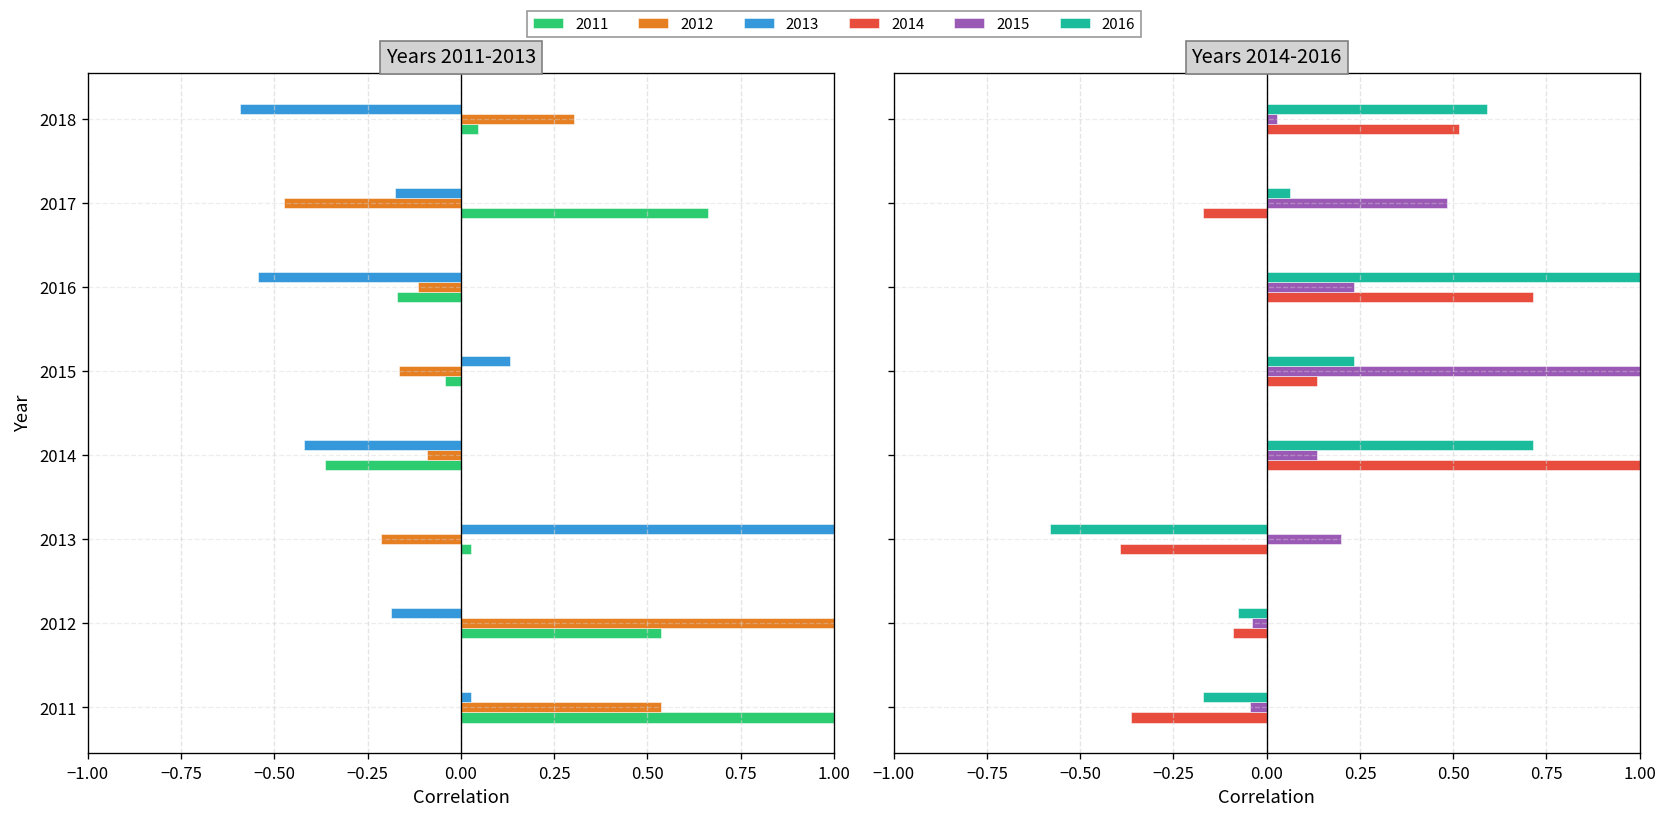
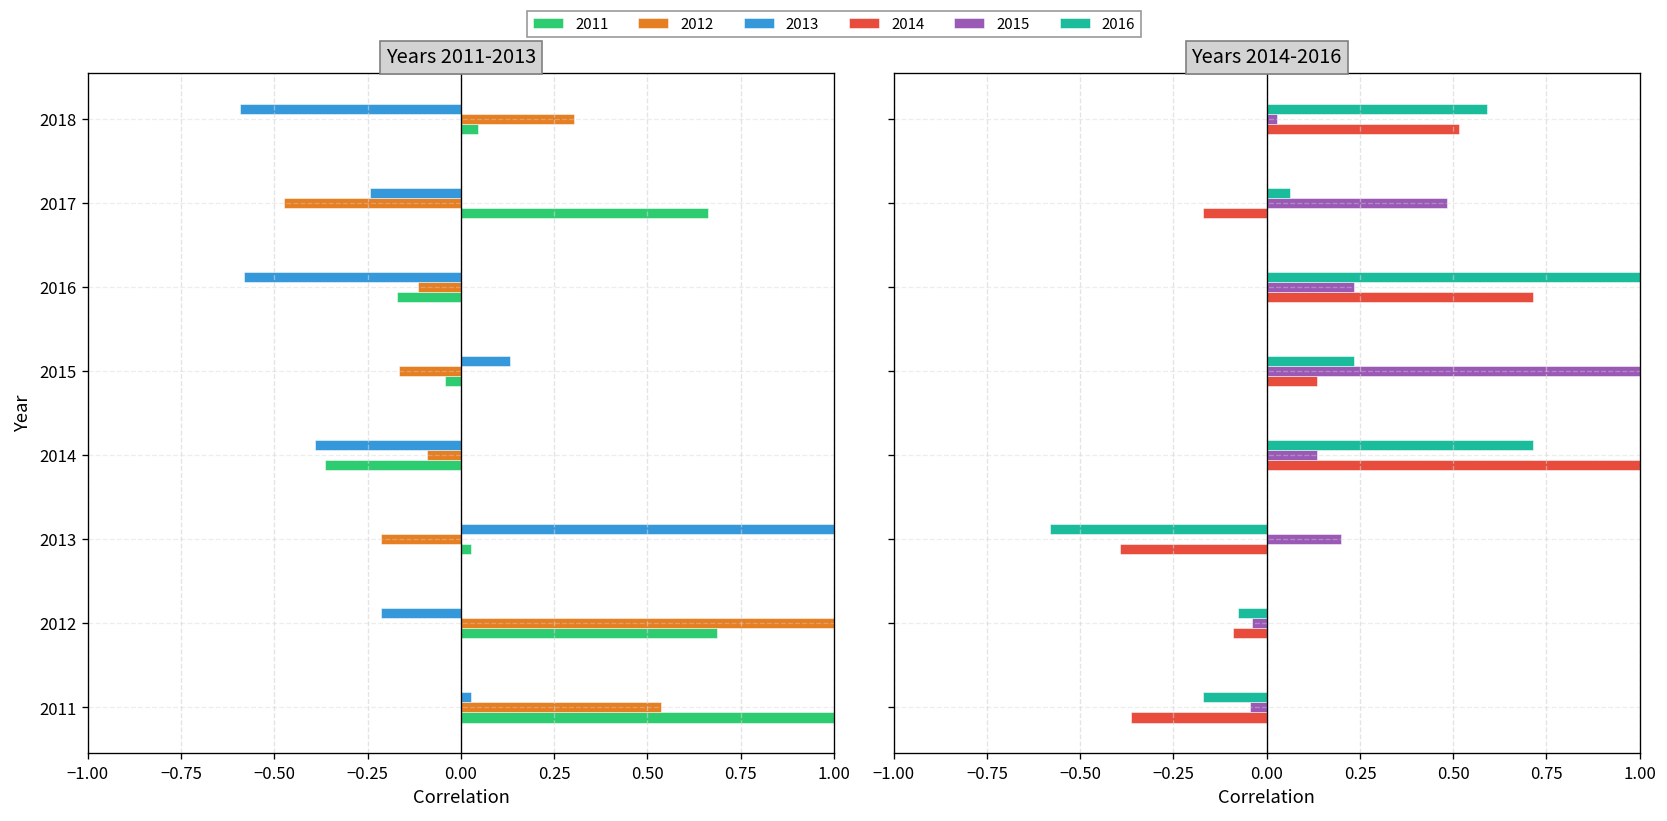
Years 2011-2013, 2013, 2017: -0.18 -> -0.24
Years 2011-2013, 2013, 2016: -0.54 -> -0.58
Years 2011-2013, 2013, 2014: -0.42 -> -0.39
Years 2011-2013, 2013, 2012: -0.19 -> -0.21
Years 2011-2013, 2011, 2012: 0.54 -> 0.69
